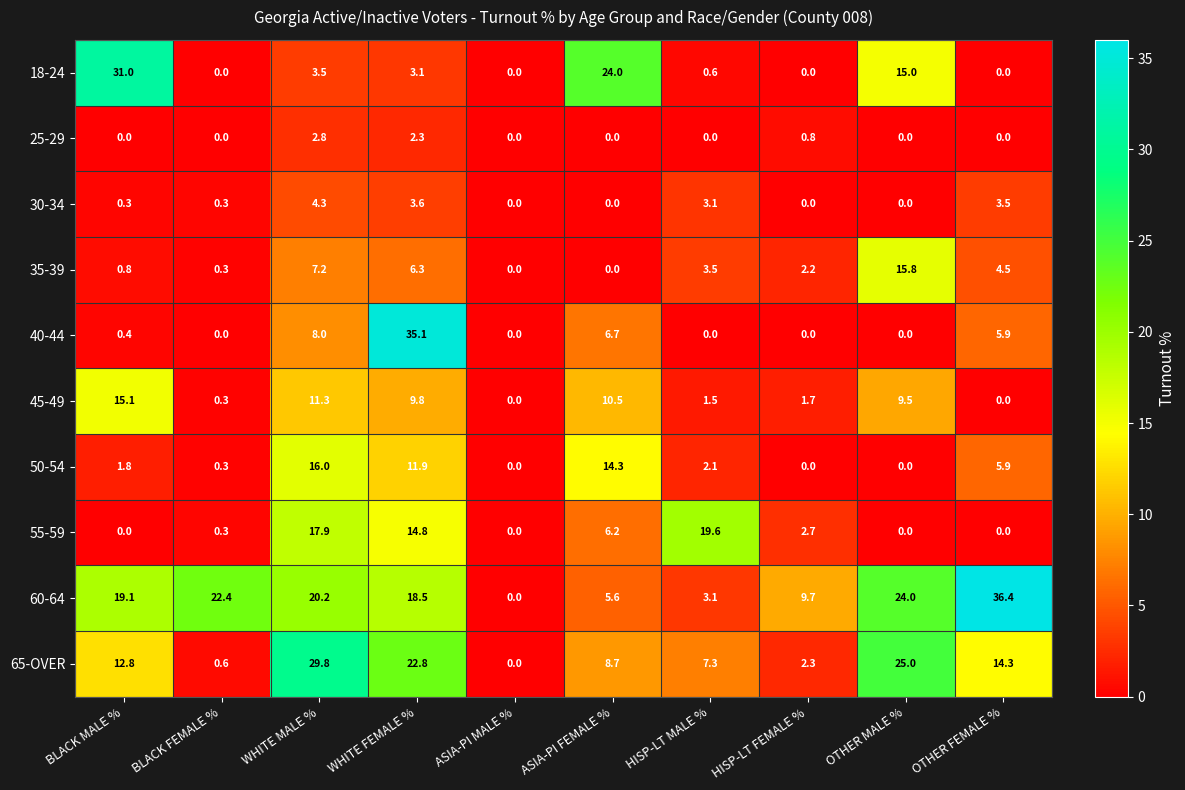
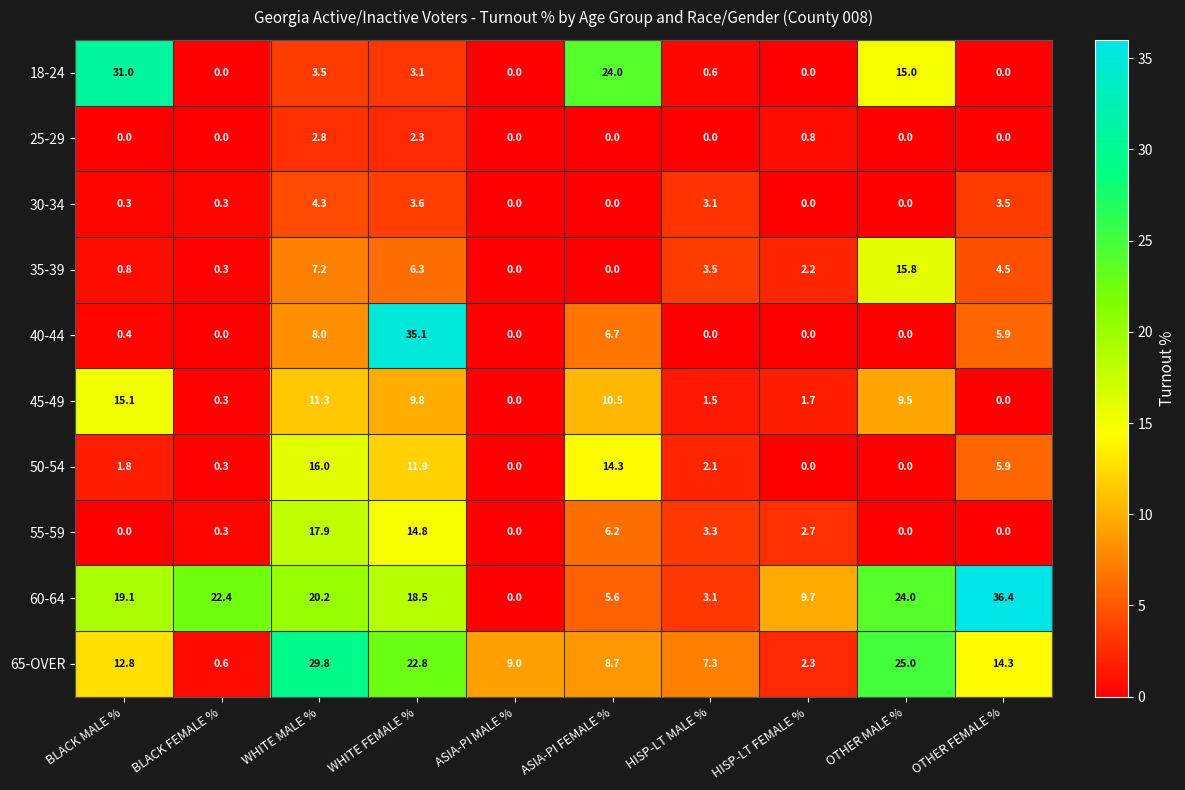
55-59, HISP-LT MALE %: 19.6 -> 3.3
65-OVER, ASIA-PI MALE %: 0.0 -> 9.0
